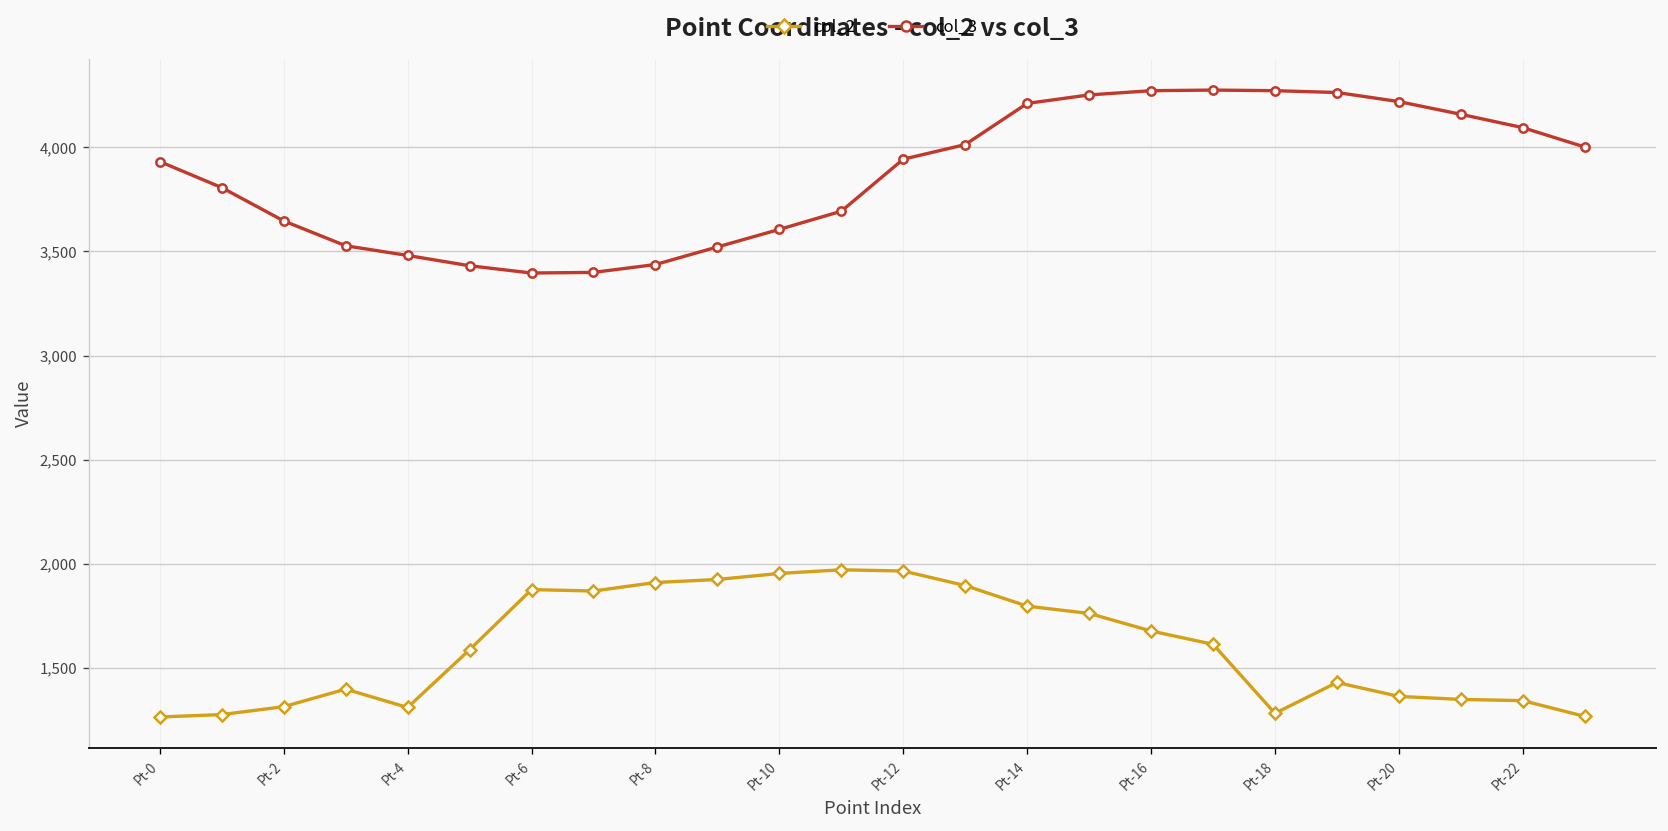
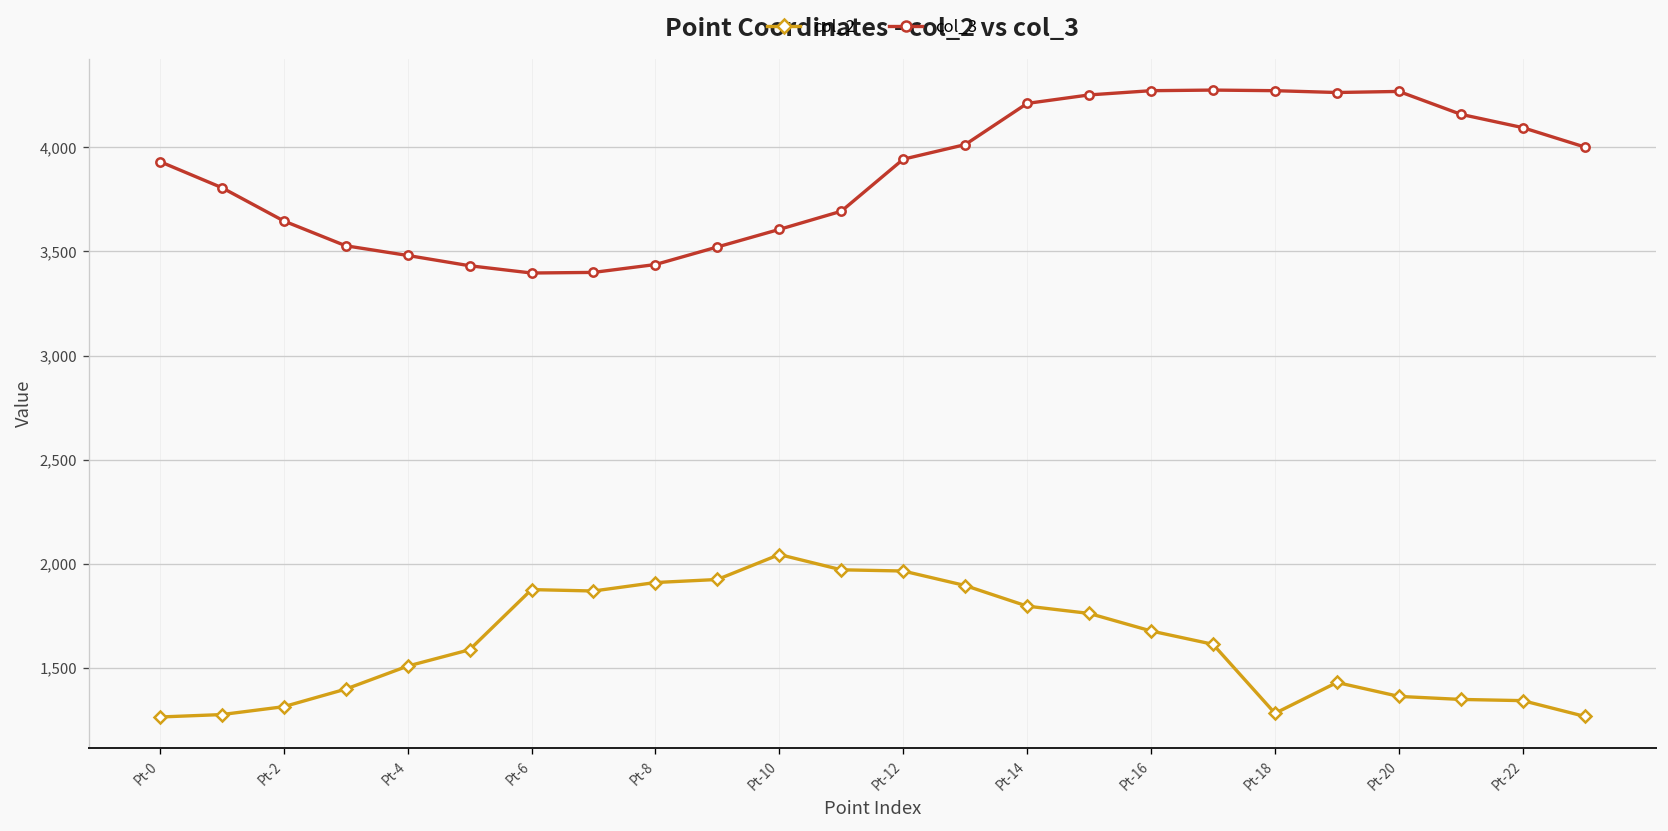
col_2, Pt-4: 1,310 -> 1,510
col_2, Pt-10: 1,950 -> 2,040
col_3, Pt-20: 4,220 -> 4,270
